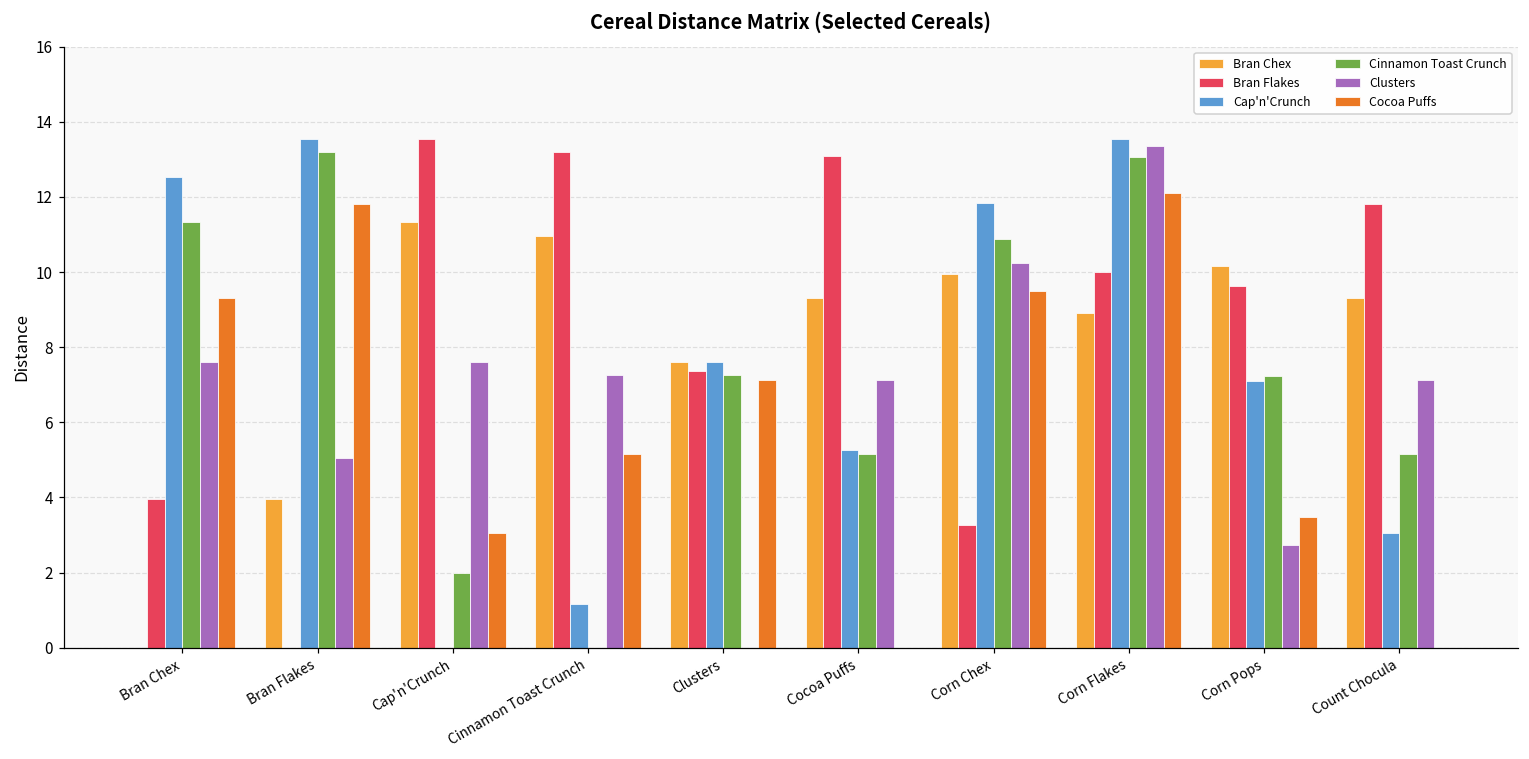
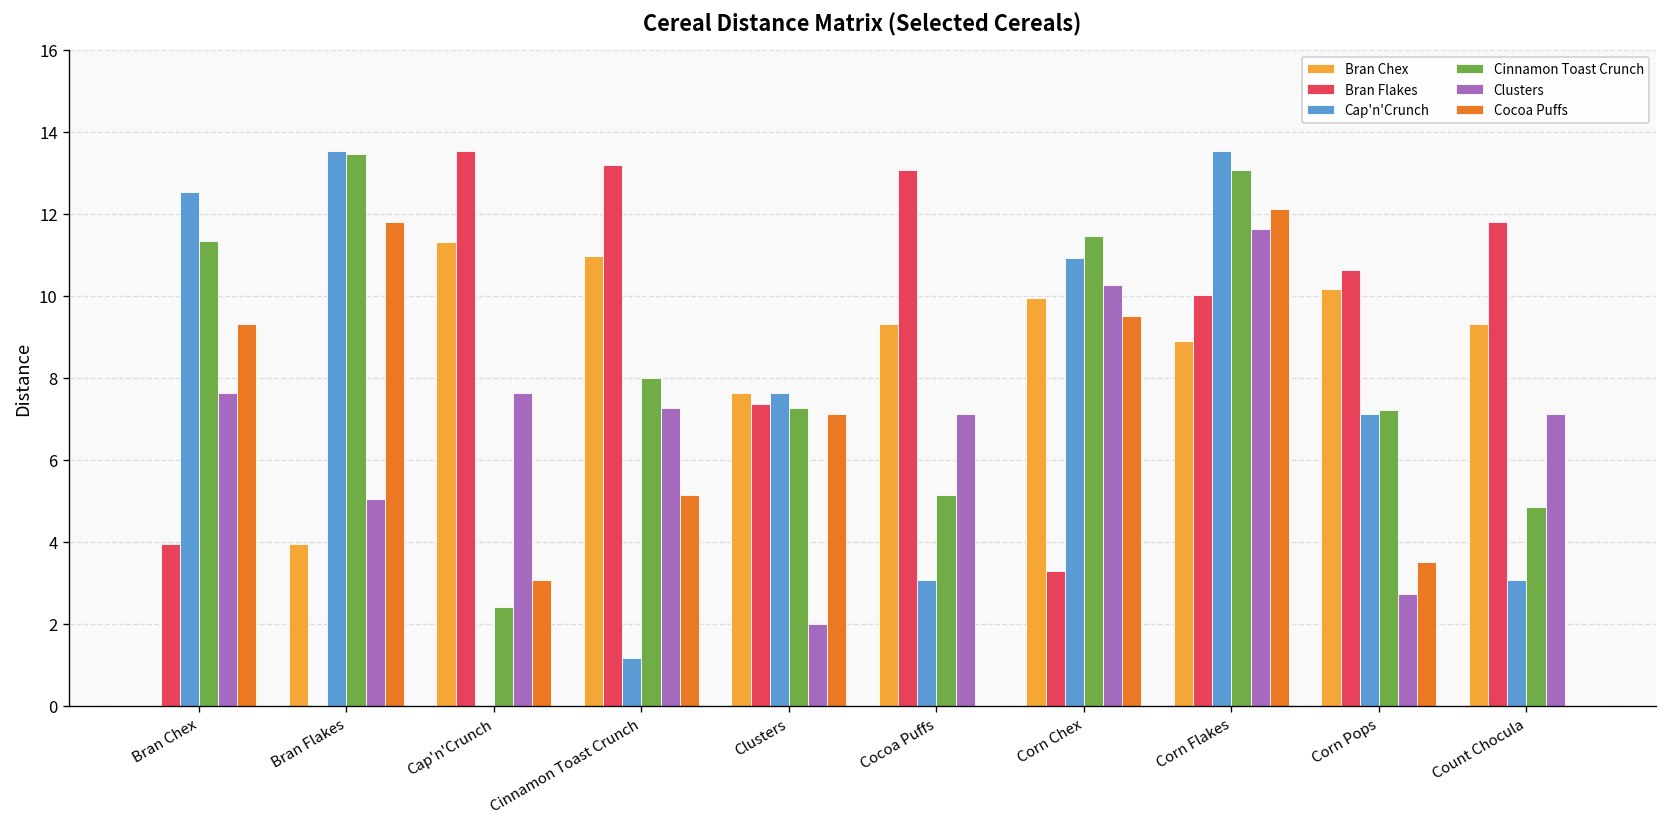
Cinnamon Toast Crunch, Bran Flakes: 13.2 -> 13.5
Cinnamon Toast Crunch, Cap'n'Crunch: 2.0 -> 2.4
Cinnamon Toast Crunch, Cinnamon Toast Crunch: 0 -> 8
Clusters, Clusters: 0 -> 2
Cap'n'Crunch, Cocoa Puffs: 5.3 -> 3.1
Cap'n'Crunch, Corn Chex: 11.8 -> 10.9
Cinnamon Toast Crunch, Corn Chex: 10.9 -> 11.5
Clusters, Corn Flakes: 13.4 -> 11.6
Bran Flakes, Corn Pops: 9.6 -> 10.6
Cinnamon Toast Crunch, Count Chocula: 5.1 -> 4.8
